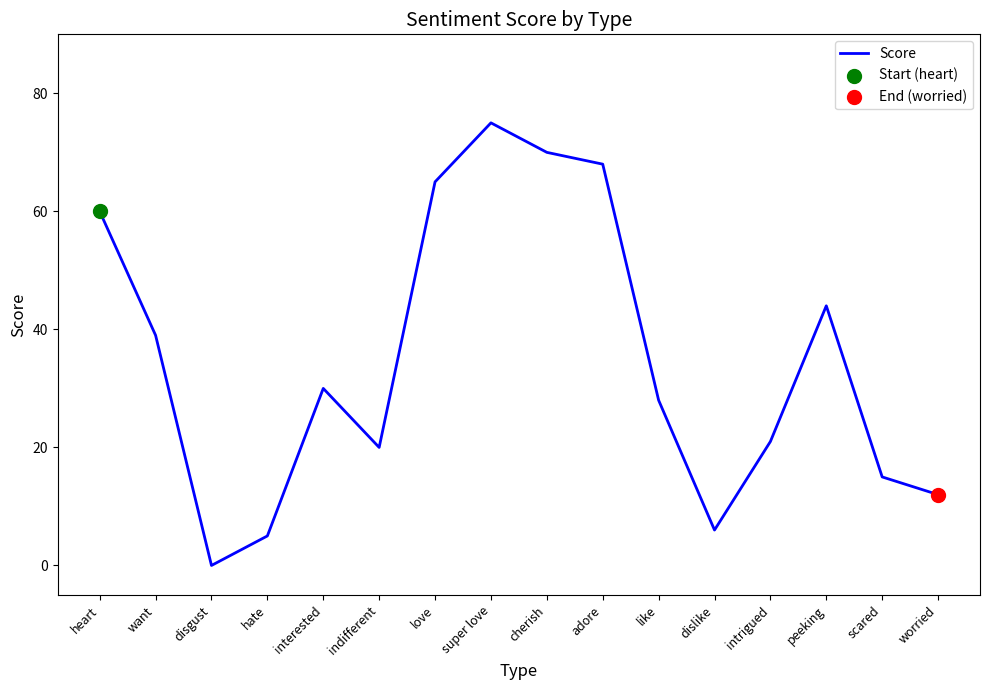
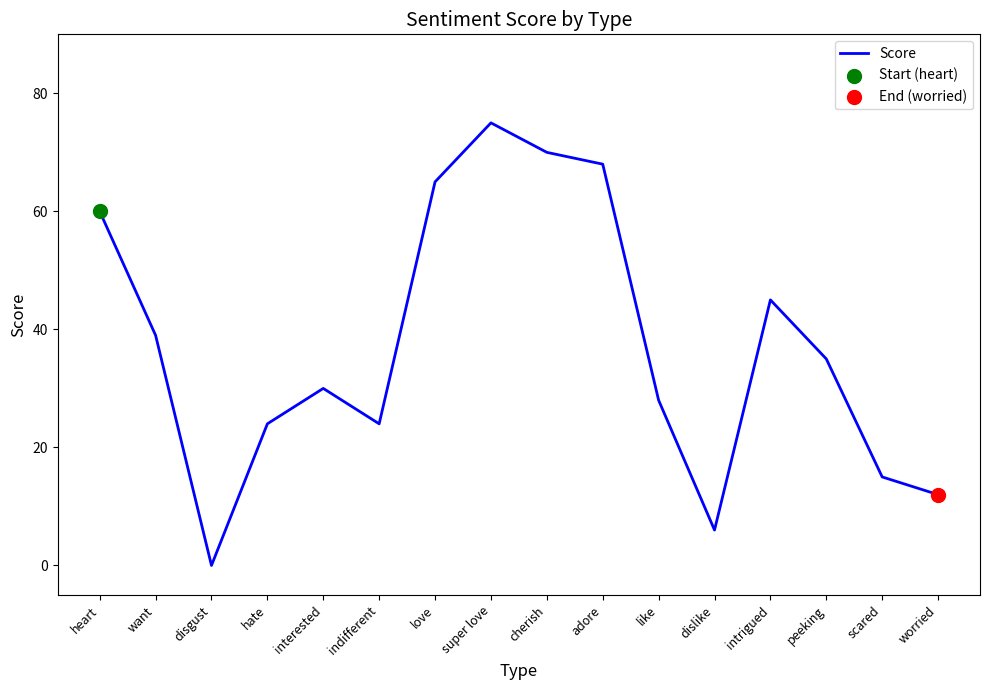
Score, hate: 5 -> 24
Score, indifferent: 20 -> 24
Score, intrigued: 21 -> 45
Score, peeking: 44 -> 35
